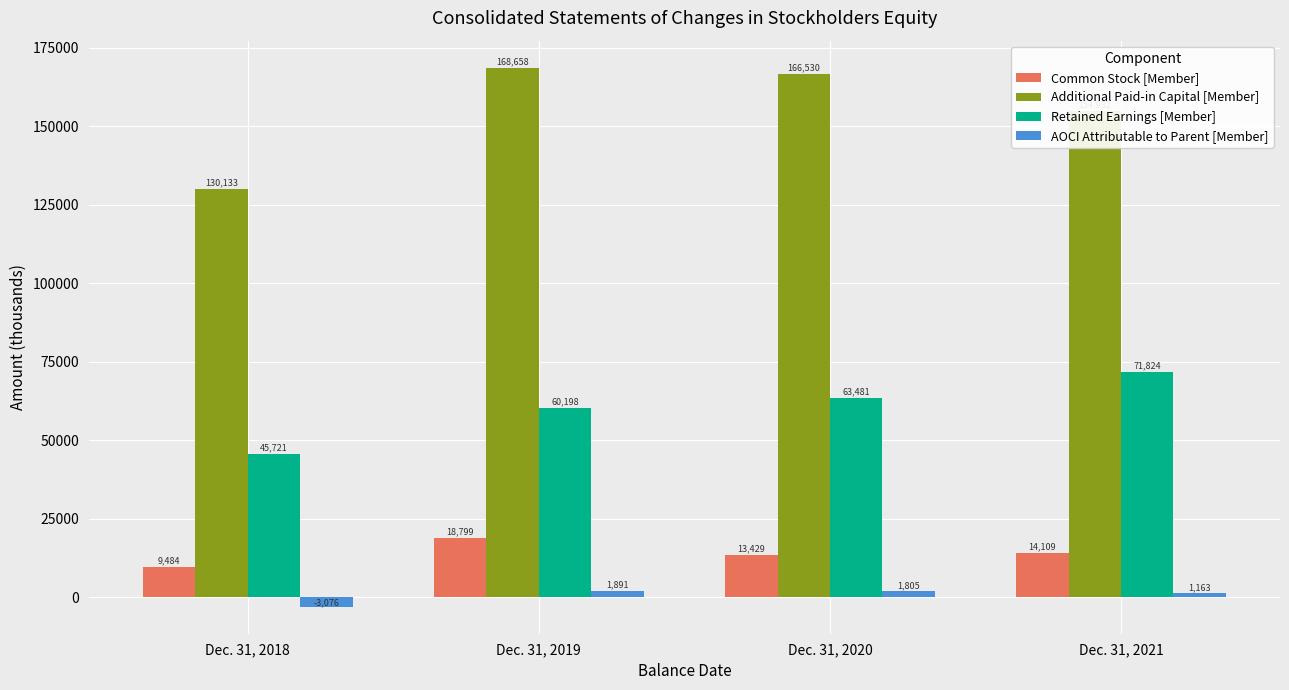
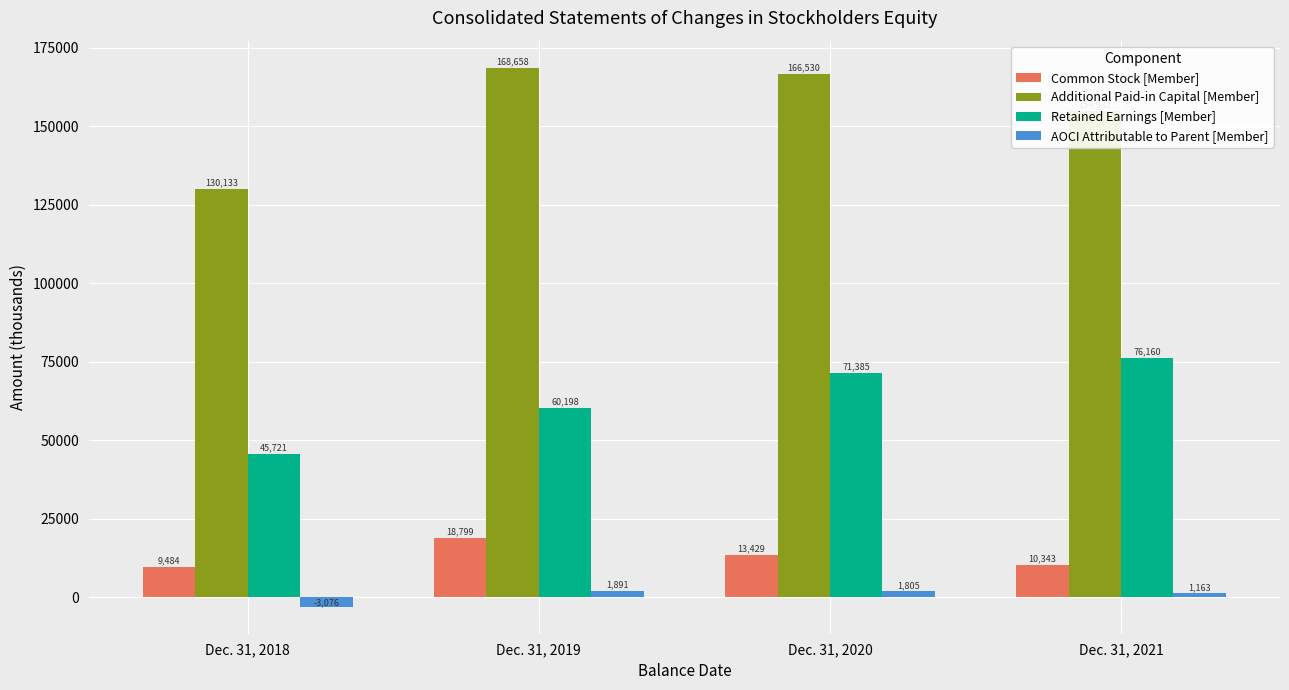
Retained Earnings [Member], Dec. 31, 2020: 63,481 -> 71,385
Common Stock [Member], Dec. 31, 2021: 14,109 -> 10,343
Retained Earnings [Member], Dec. 31, 2021: 71,824 -> 76,160
